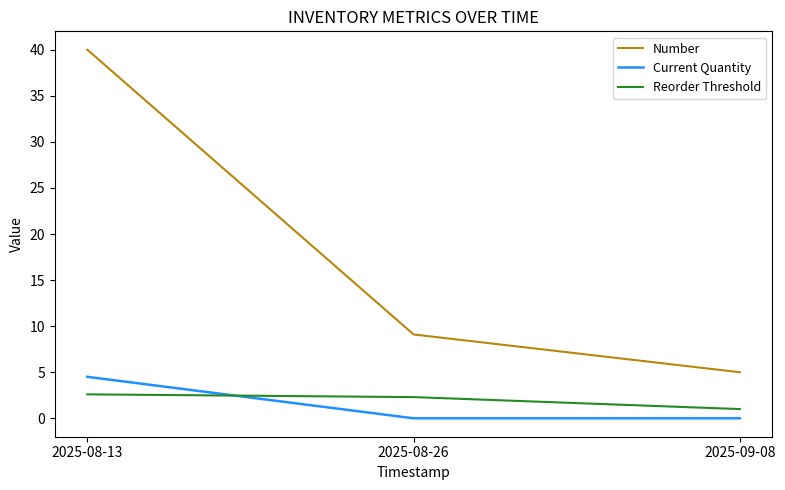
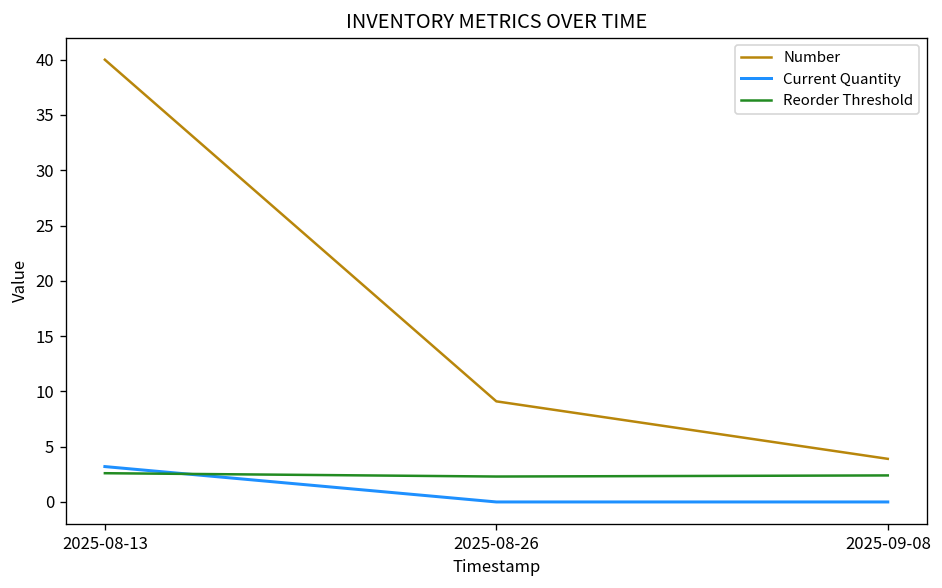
Current Quantity, 2025-08-13: 5 -> 3
Number, 2025-09-08: 5 -> 4
Reorder Threshold, 2025-09-08: 1 -> 2
